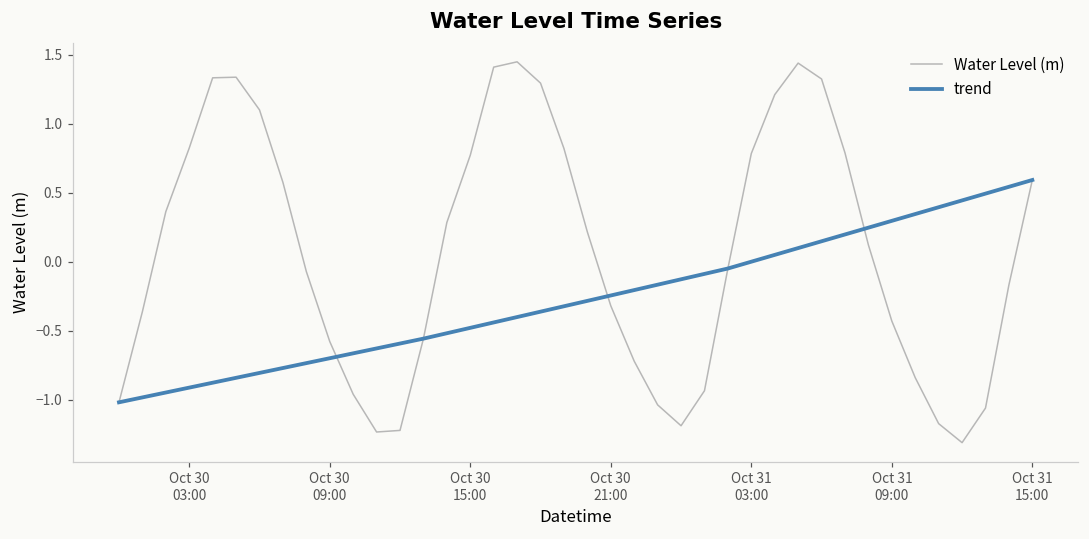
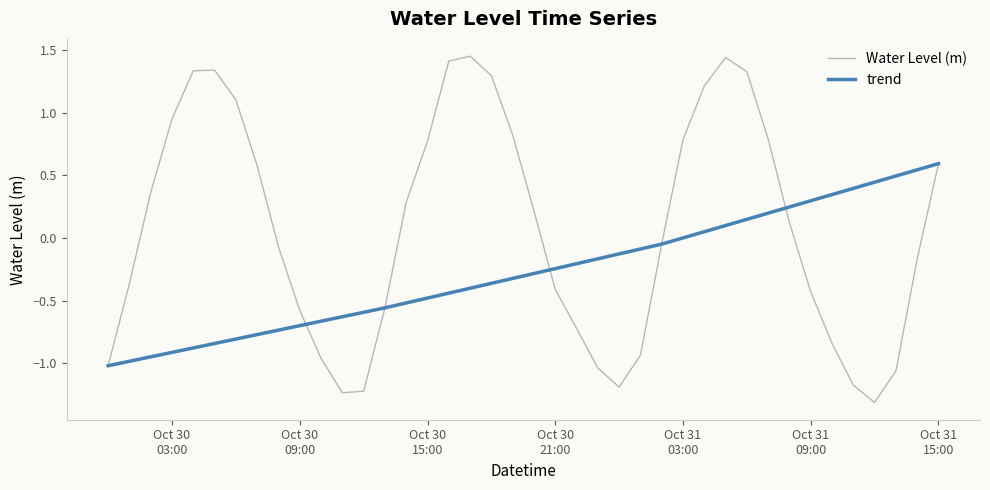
Water Level (m), Oct 30 03:00: 0.82 -> 0.95
Water Level (m), Oct 30 21:00: -0.32 -> -0.41
